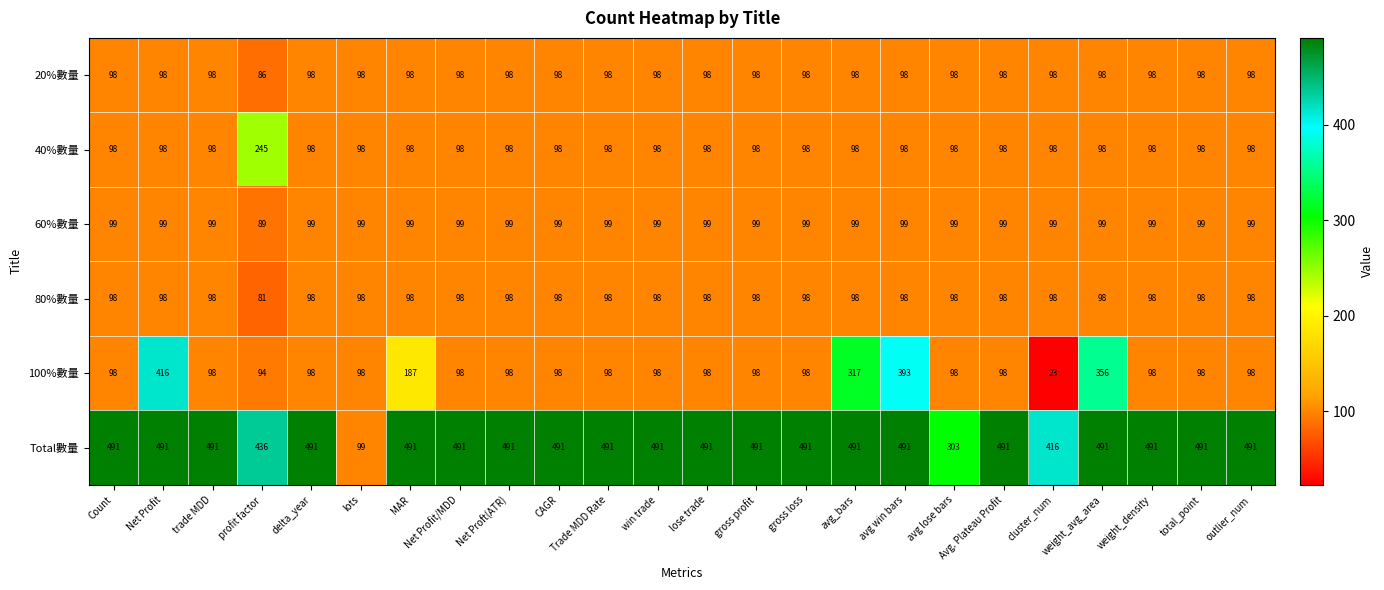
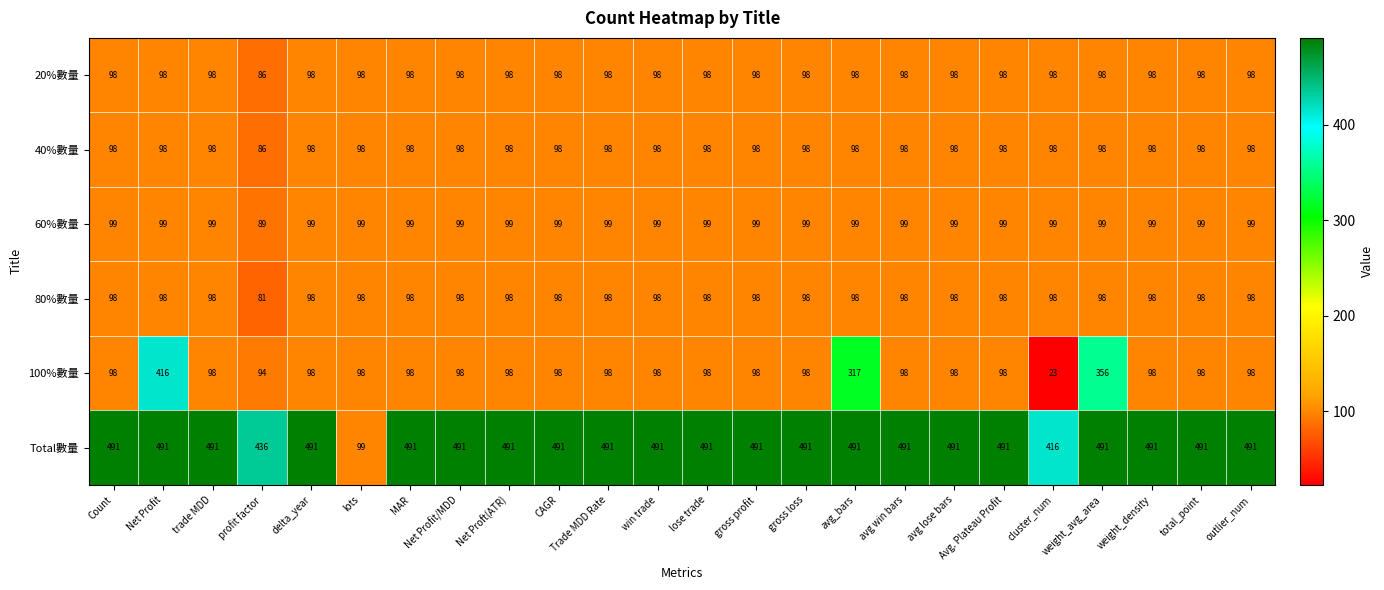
40%數量, profit factor: 245 -> 86
100%數量, MAR: 187 -> 98
100%數量, avg win bars: 393 -> 98
Total數量, avg lose bars: 303 -> 491
